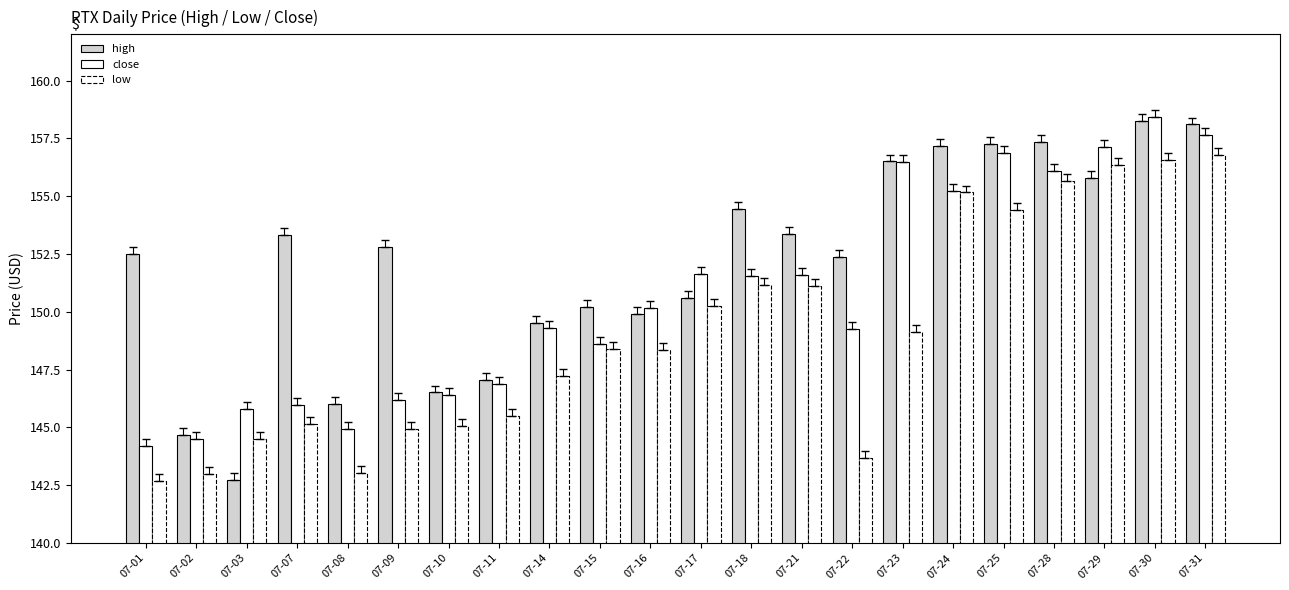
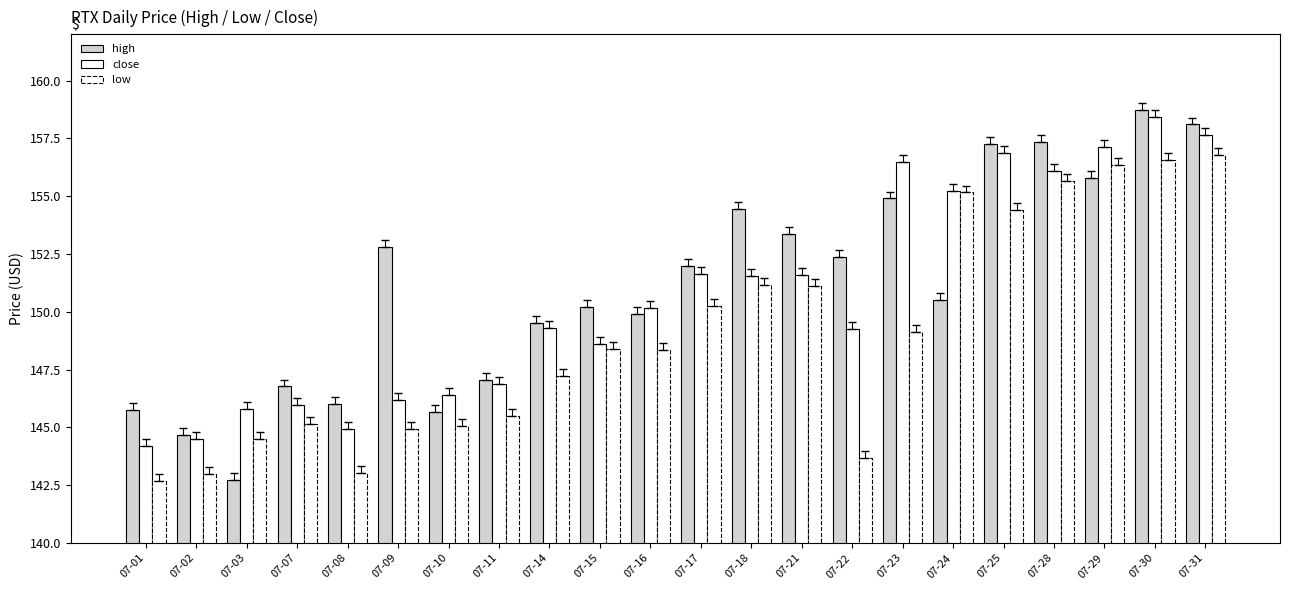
high, 07-01: 152.5 -> 145.7
high, 07-07: 153.3 -> 146.8
high, 07-10: 146.5 -> 145.7
high, 07-17: 150.6 -> 152.0
high, 07-23: 156.5 -> 154.9
high, 07-24: 157.2 -> 150.5
high, 07-30: 158.3 -> 158.7
